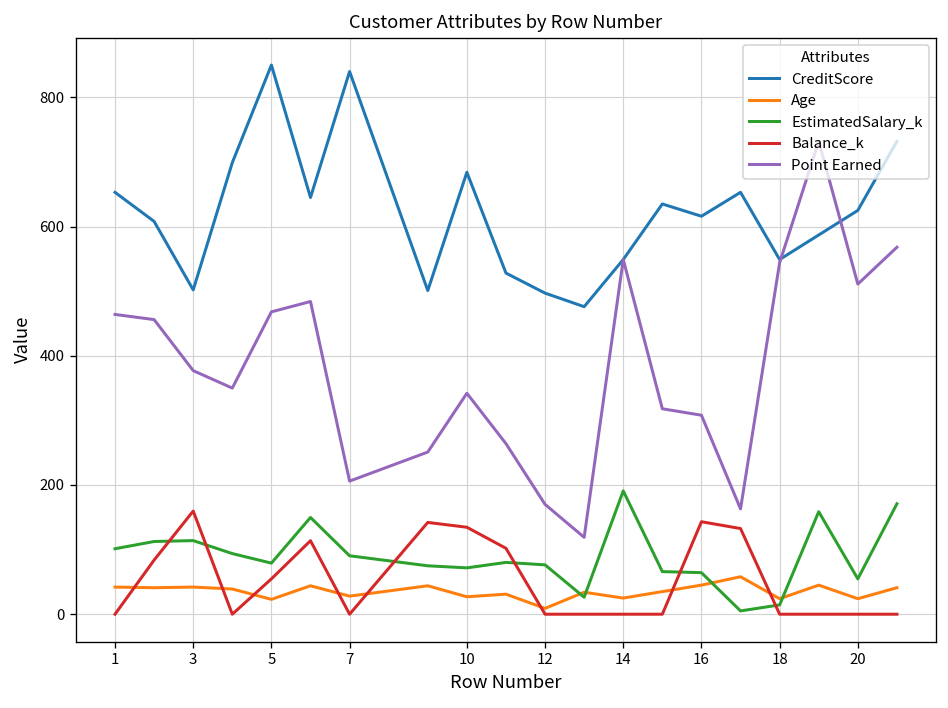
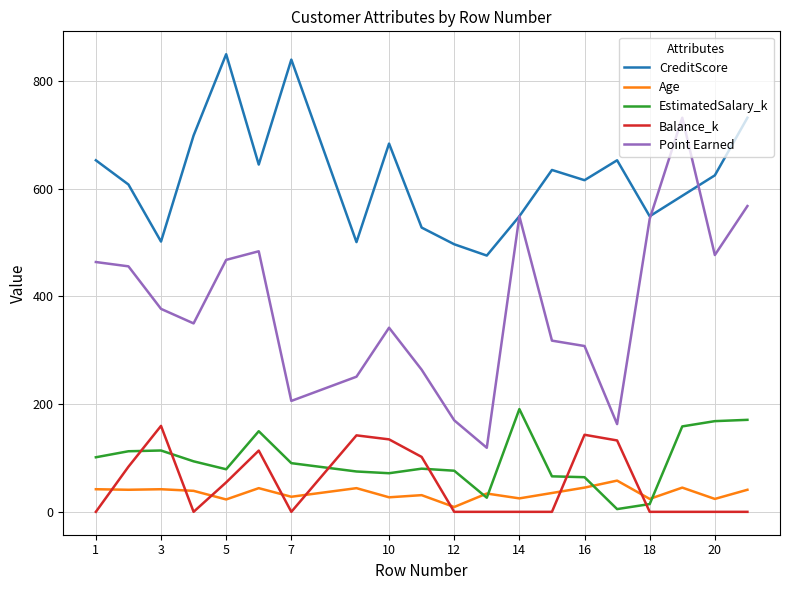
EstimatedSalary_k, 20: 50 -> 170
Point Earned, 20: 510 -> 480
